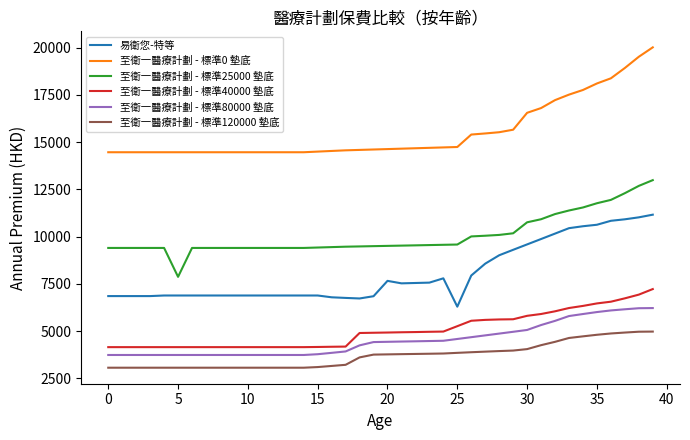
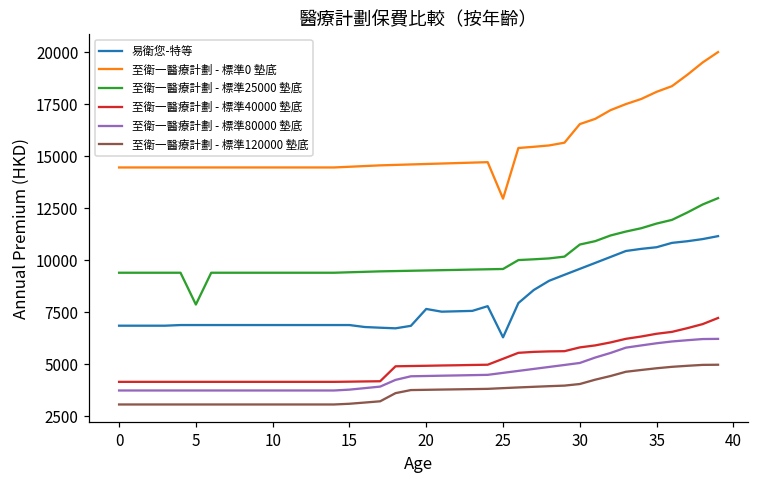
至衛一醫療計劃 - 標準0 墊底, 25: 14700 -> 13000
